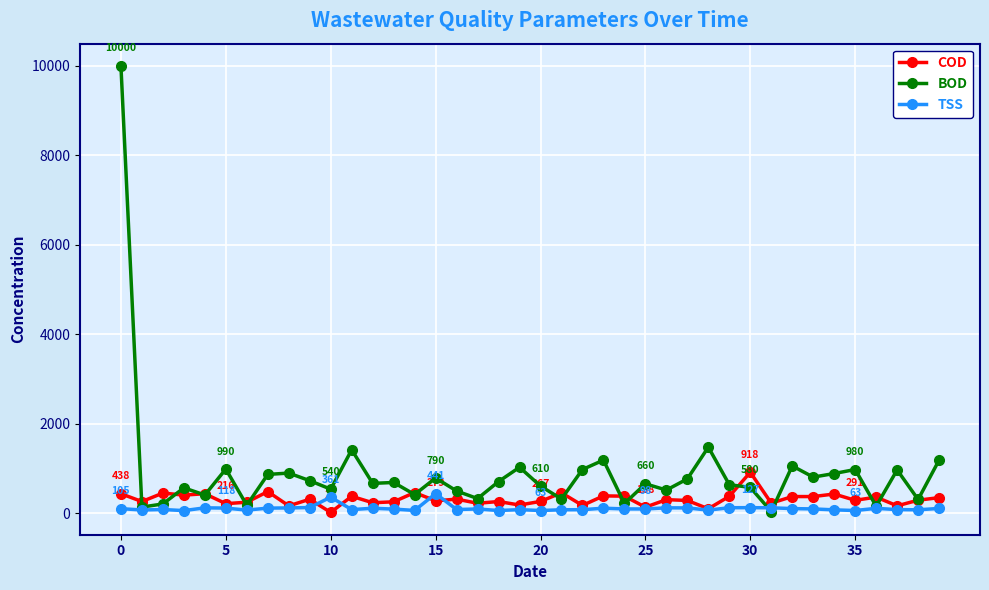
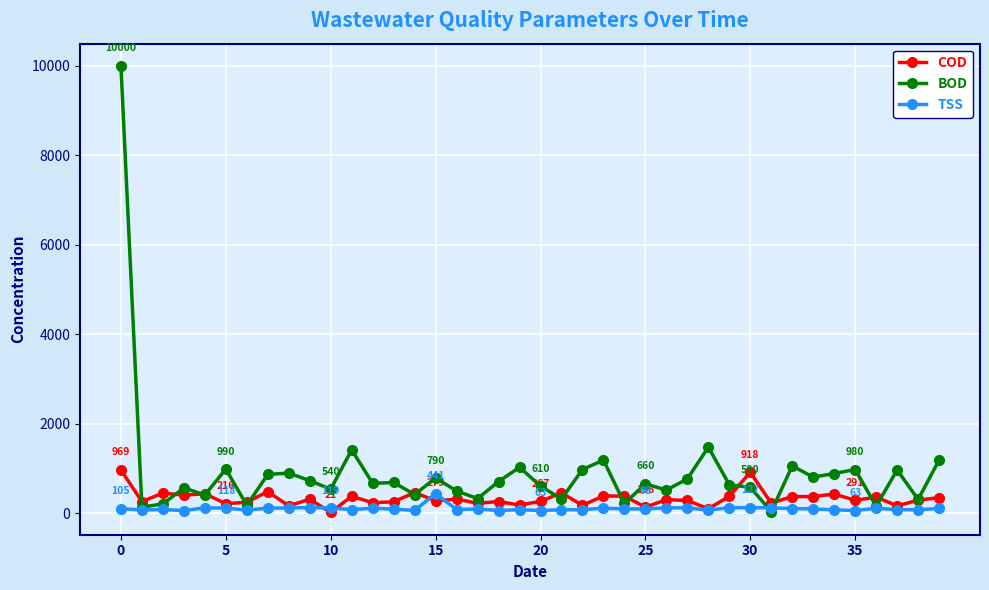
COD, 0: 438 -> 969
TSS, 10: 361 -> 119
